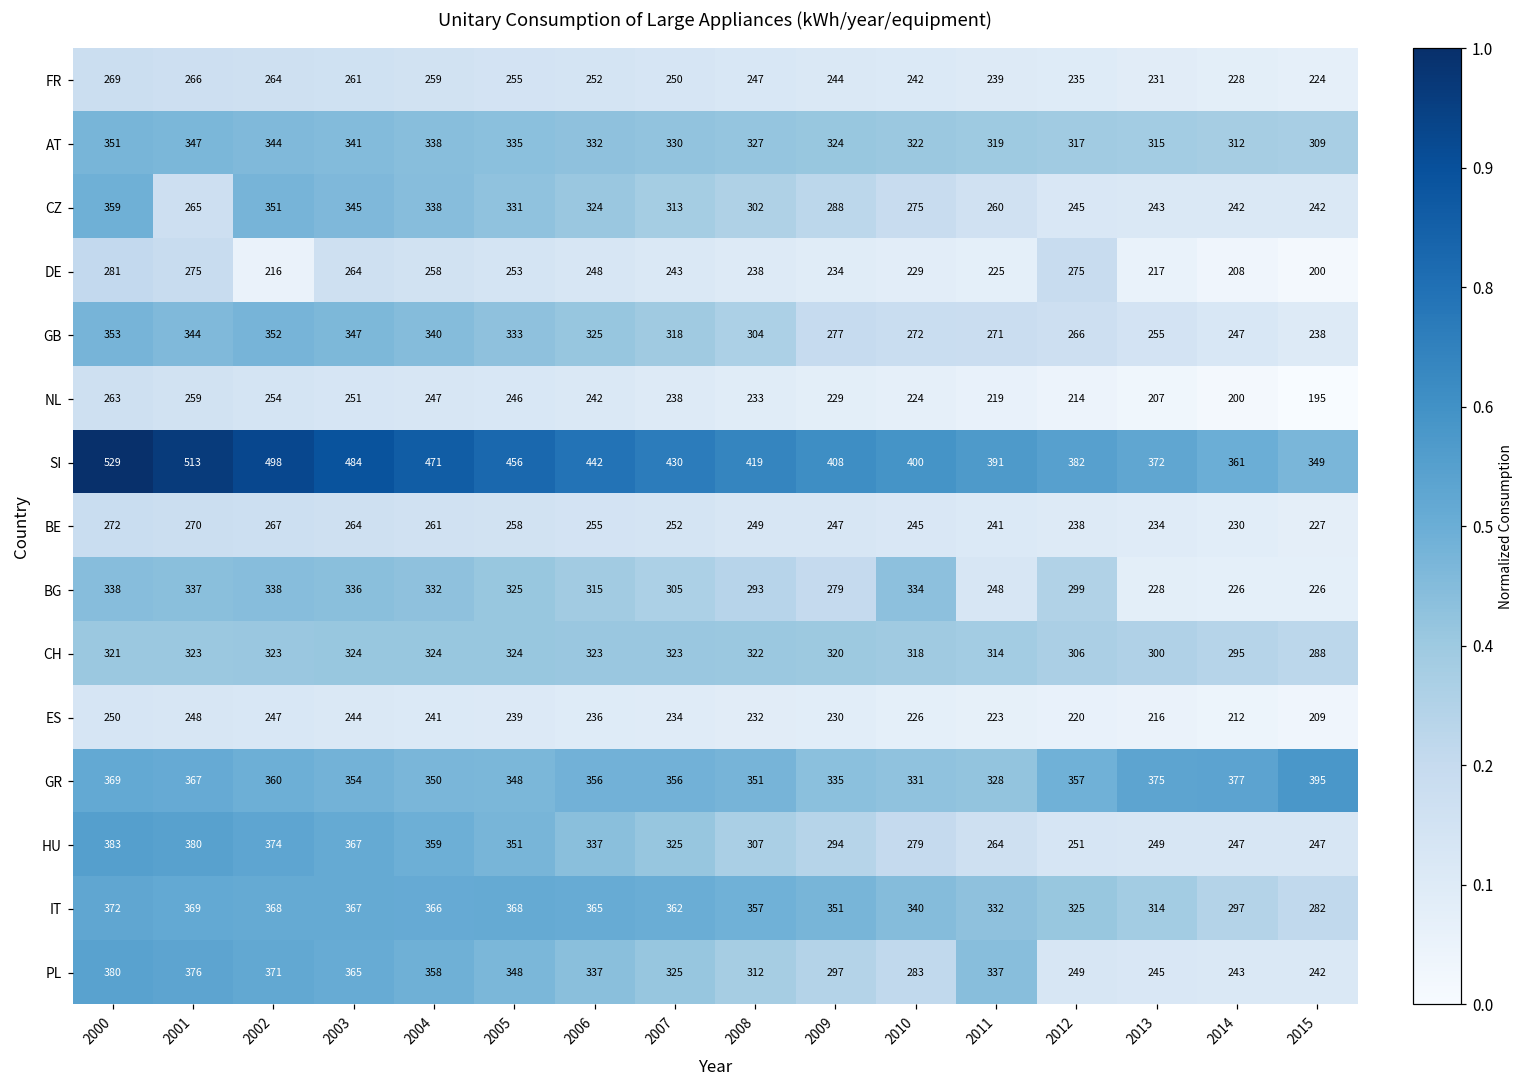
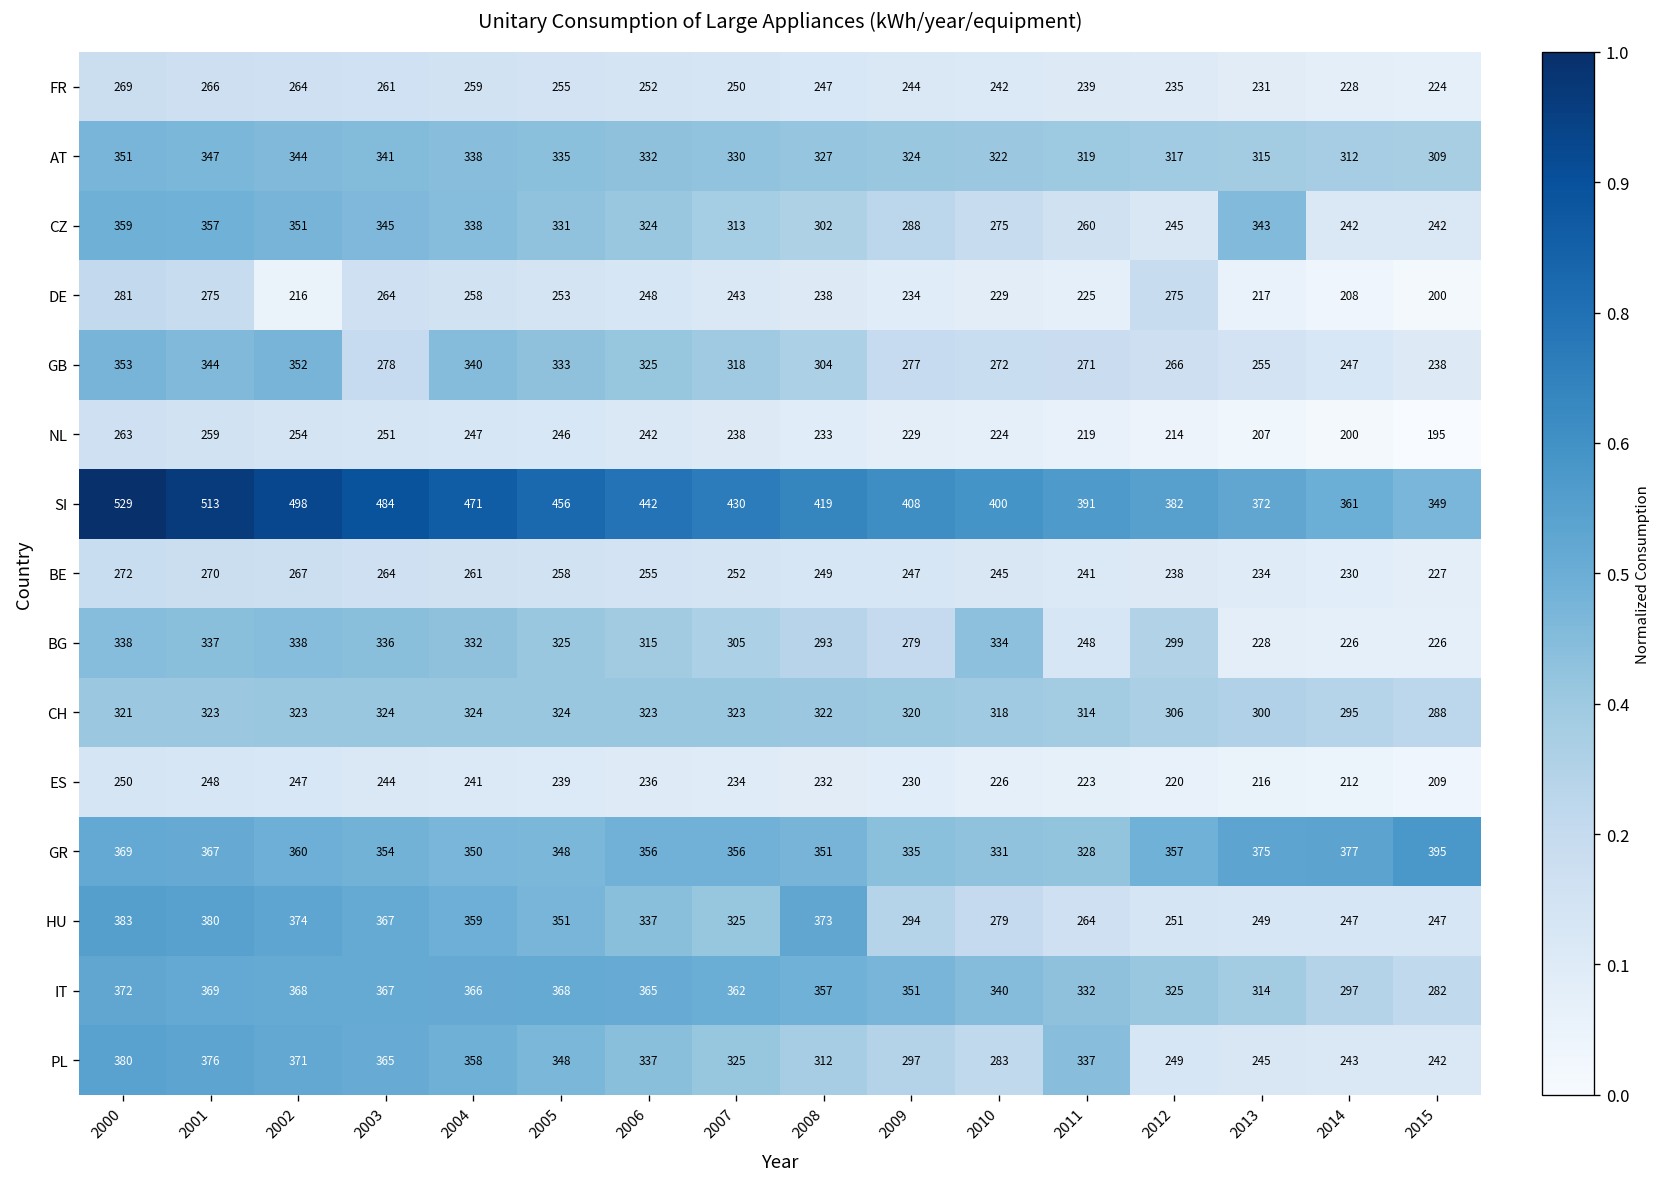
CZ, 2001: 265 -> 357
CZ, 2013: 243 -> 343
GB, 2003: 347 -> 278
HU, 2008: 307 -> 373
